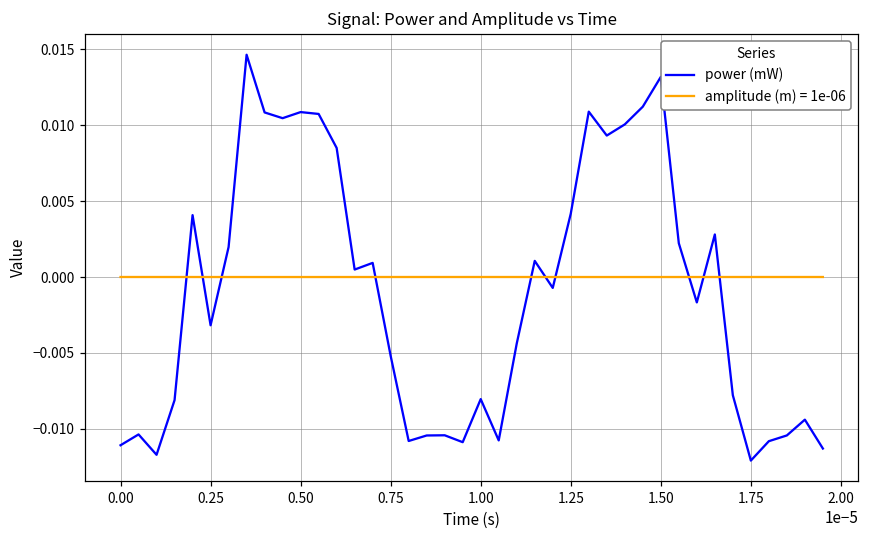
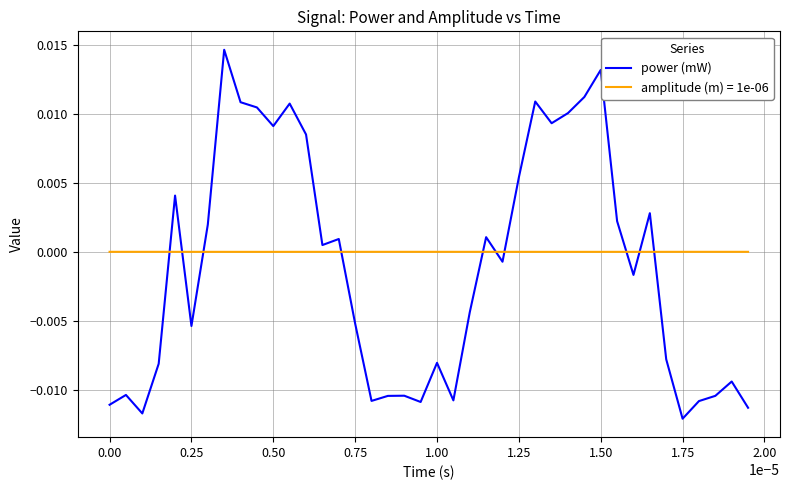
power (mW), 0.25: -0.0032 -> -0.0054
power (mW), 0.50: 0.0109 -> 0.0091
power (mW), 1.25: 0.0042 -> 0.0054
